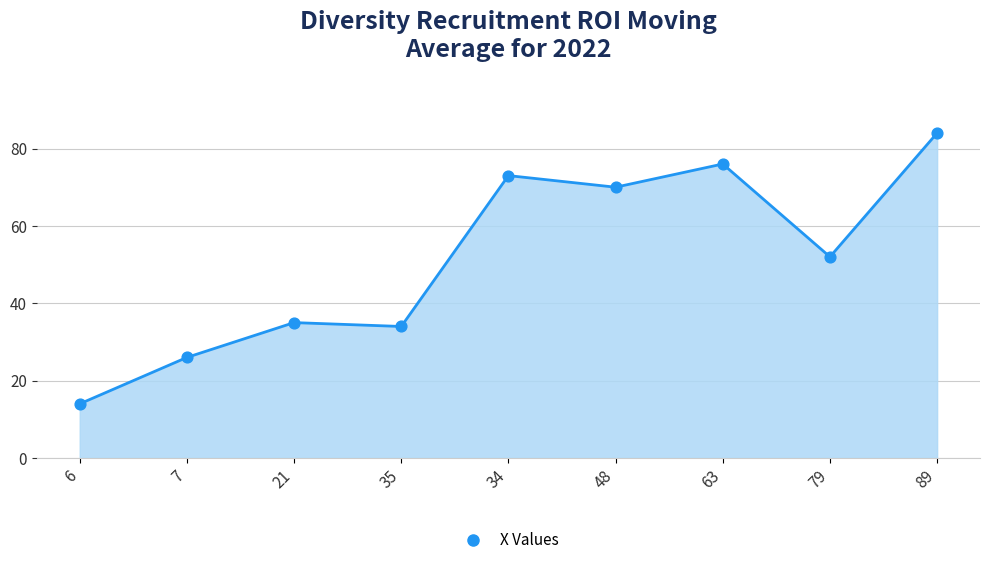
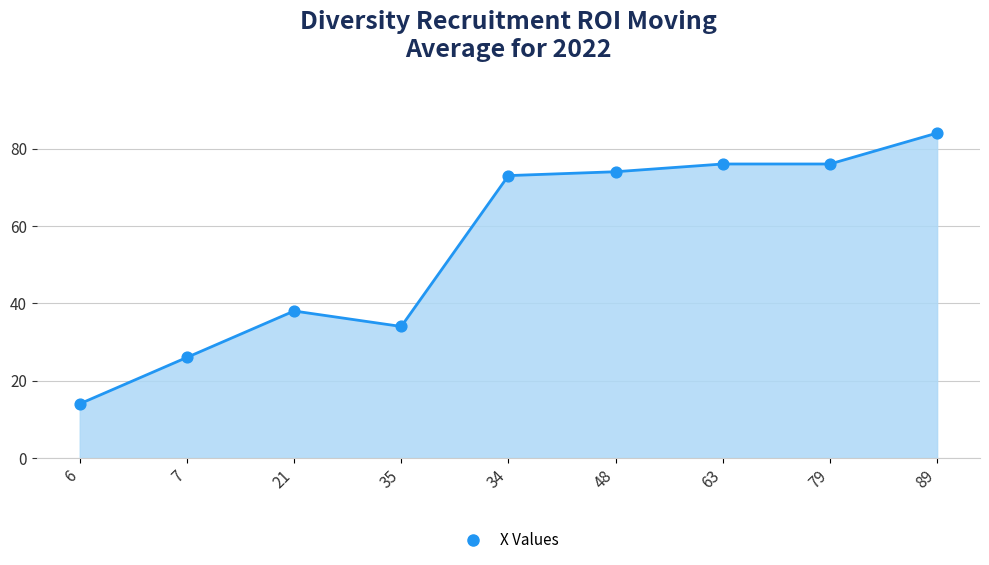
21: 35 -> 38
48: 70 -> 74
79: 52 -> 76
